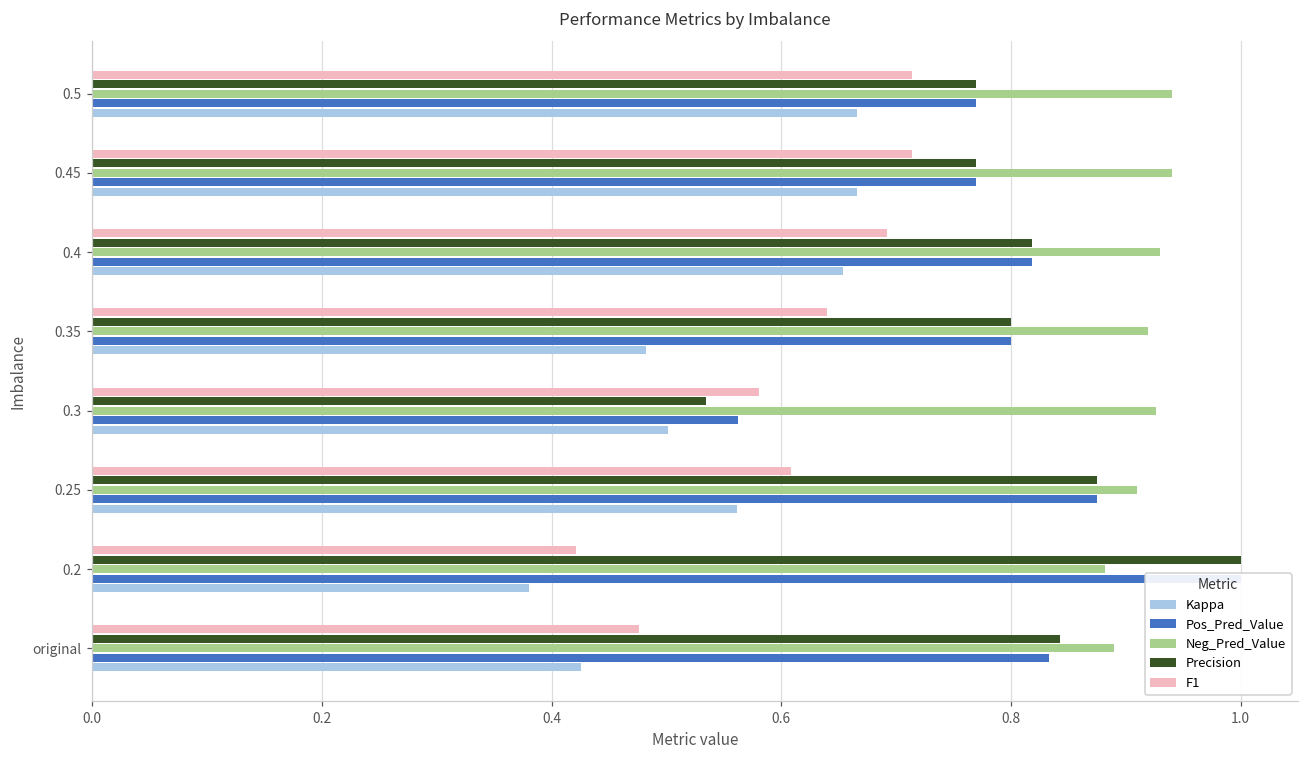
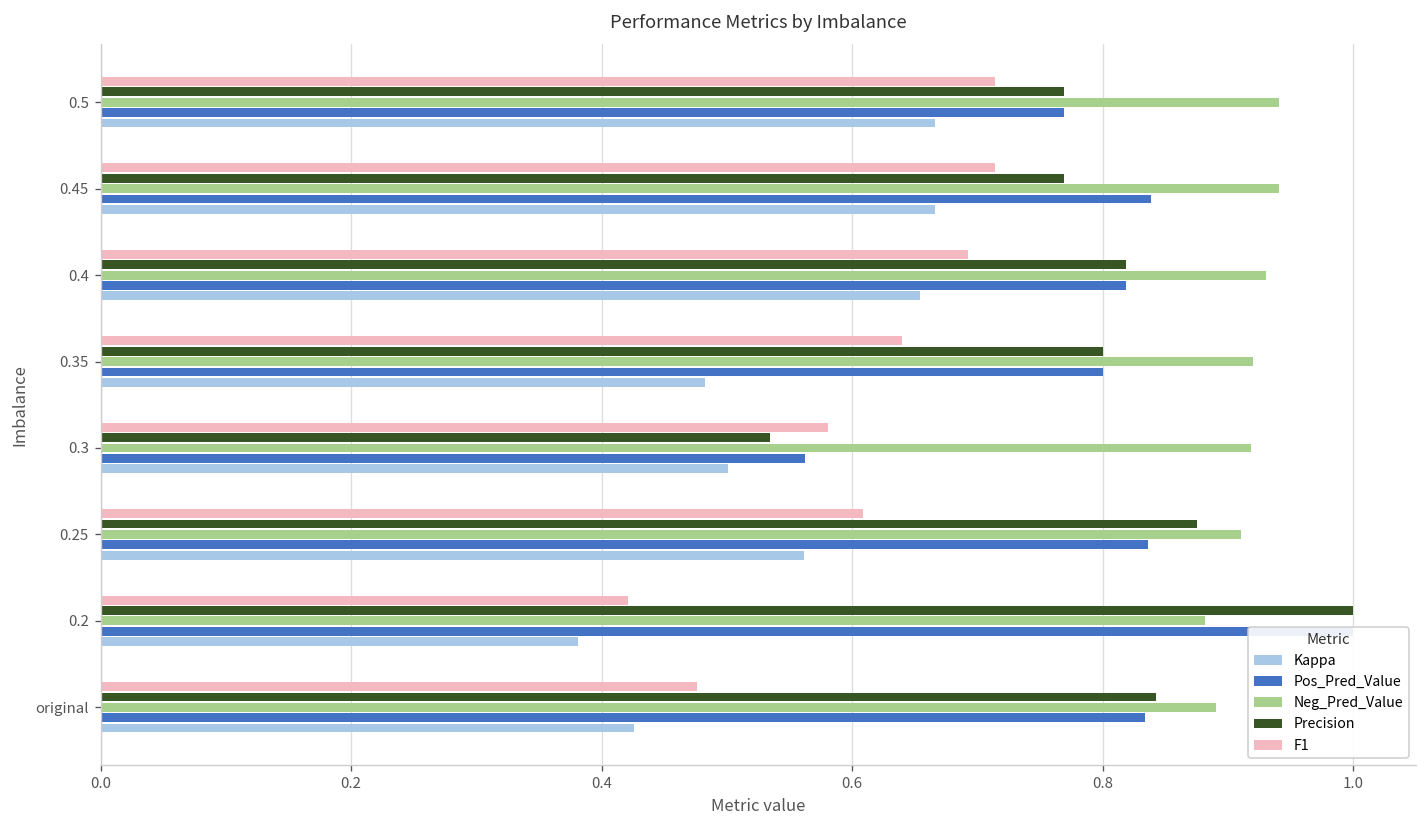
Pos_Pred_Value, 0.45: 0.769 -> 0.838
Neg_Pred_Value, 0.3: 0.926 -> 0.918
Pos_Pred_Value, 0.25: 0.875 -> 0.836
